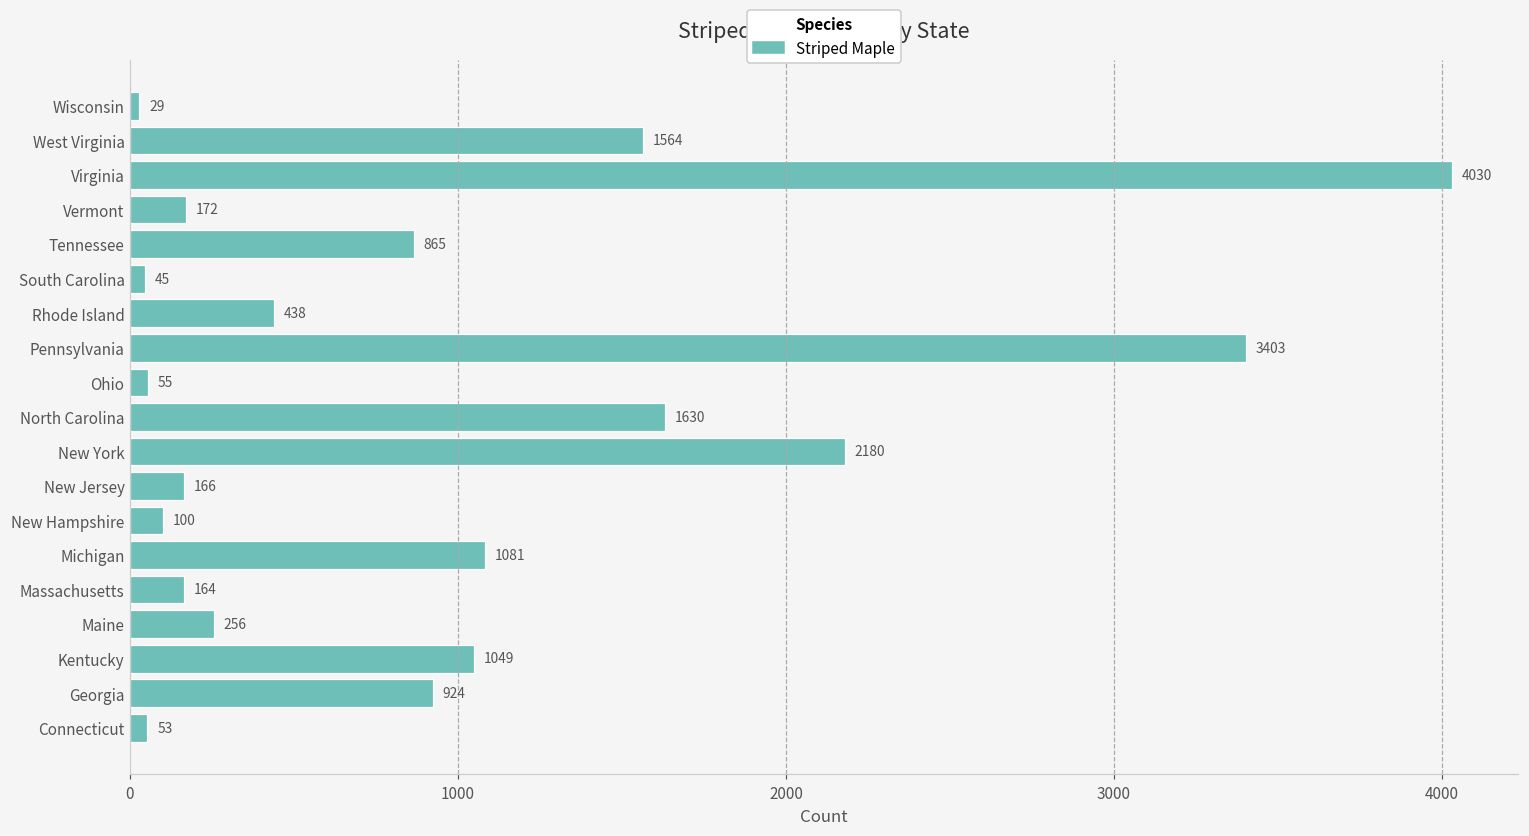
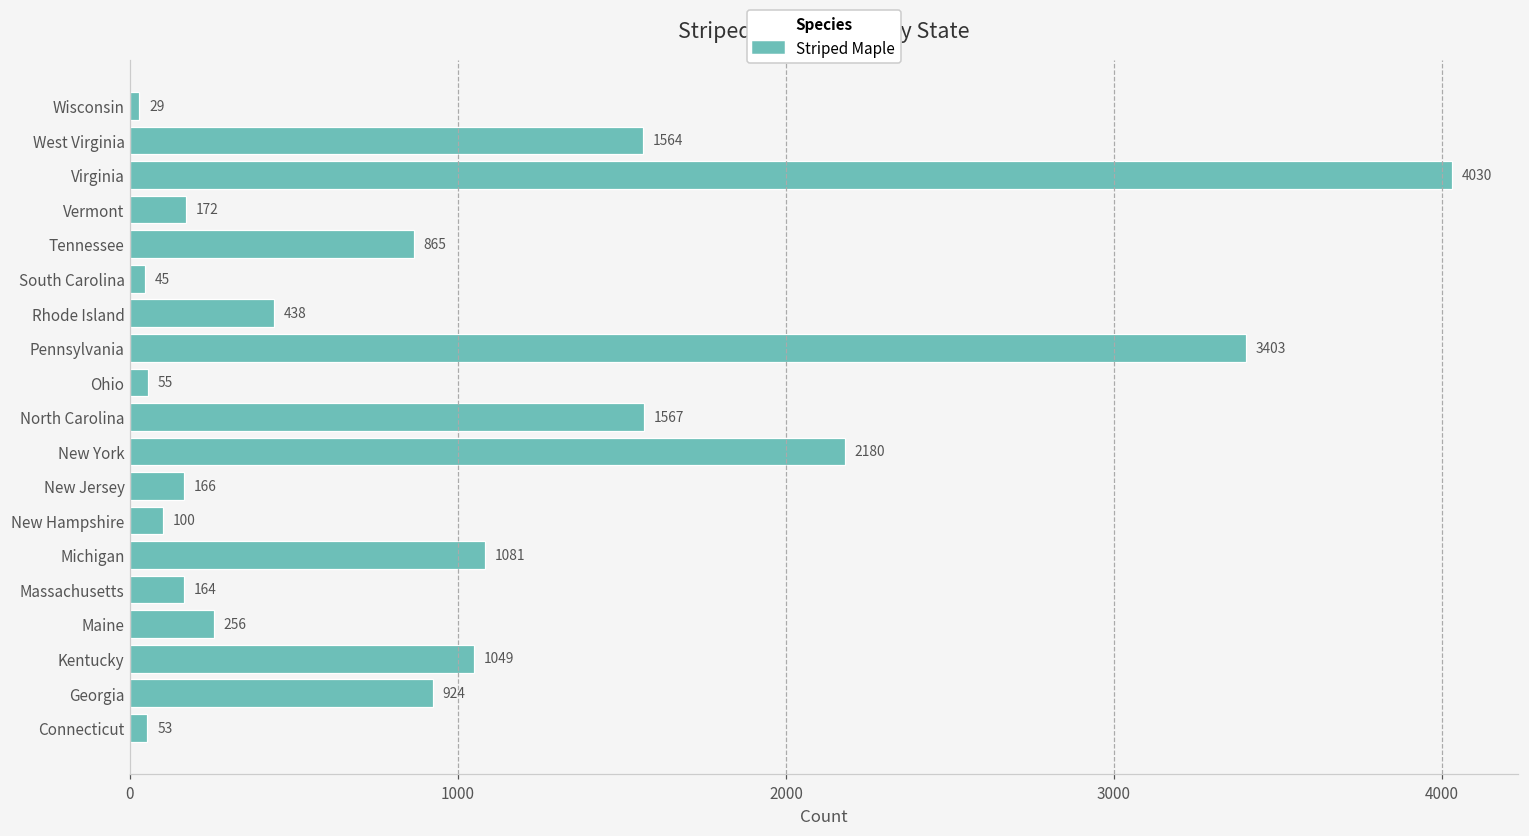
North Carolina: 1630 -> 1567
